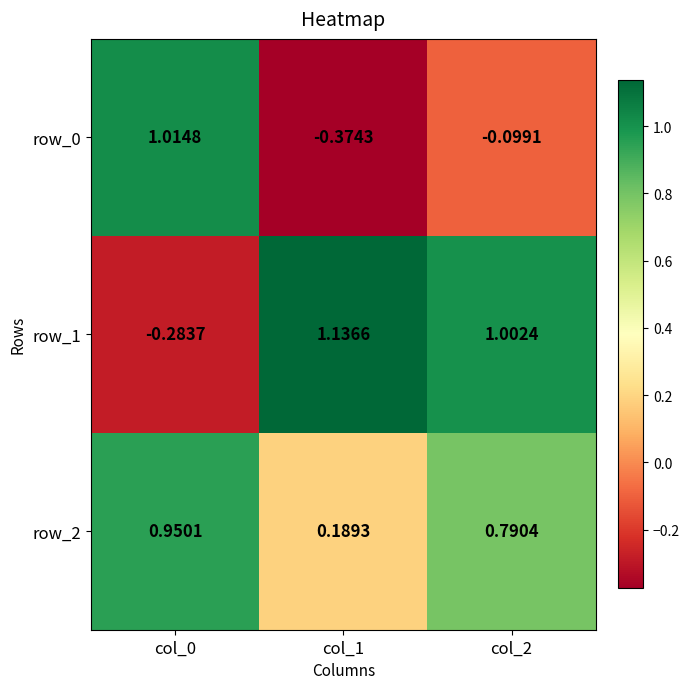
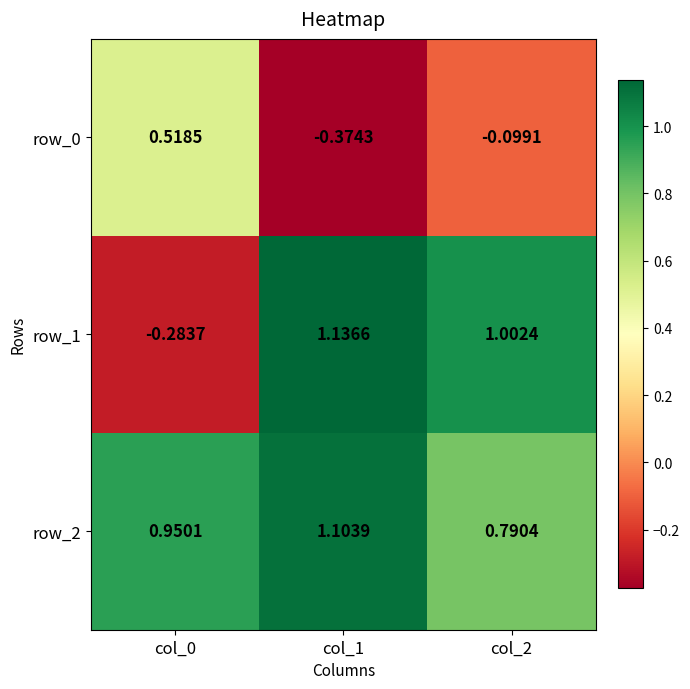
row_0, col_0: 1.0148 -> 0.5185
row_2, col_1: 0.1893 -> 1.1039
